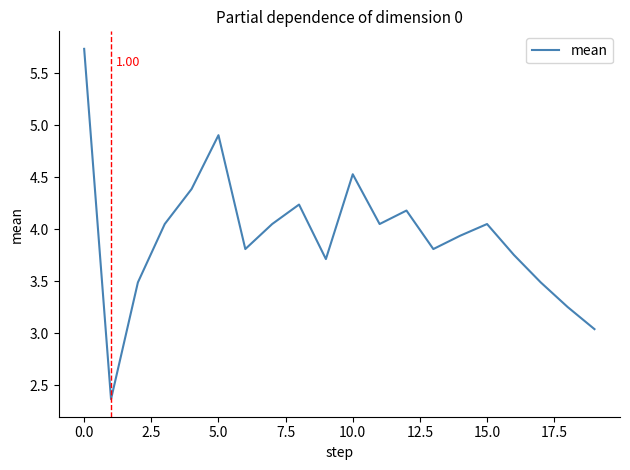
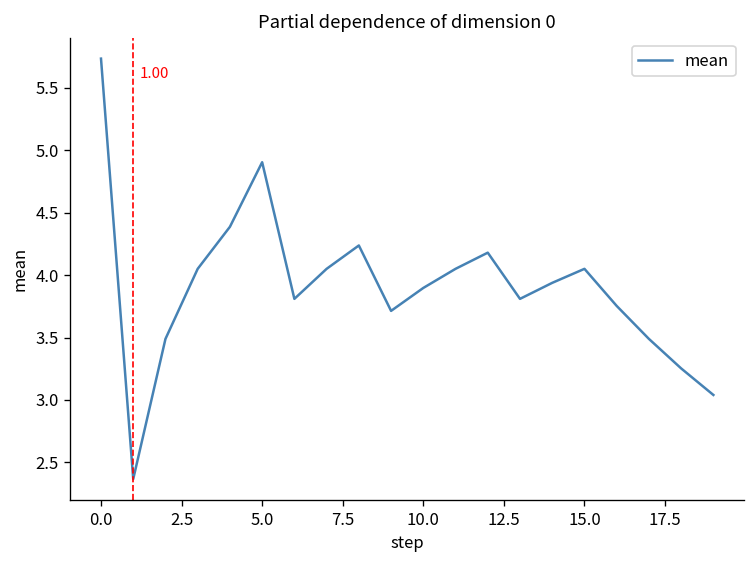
10.0: 4.53 -> 3.90
